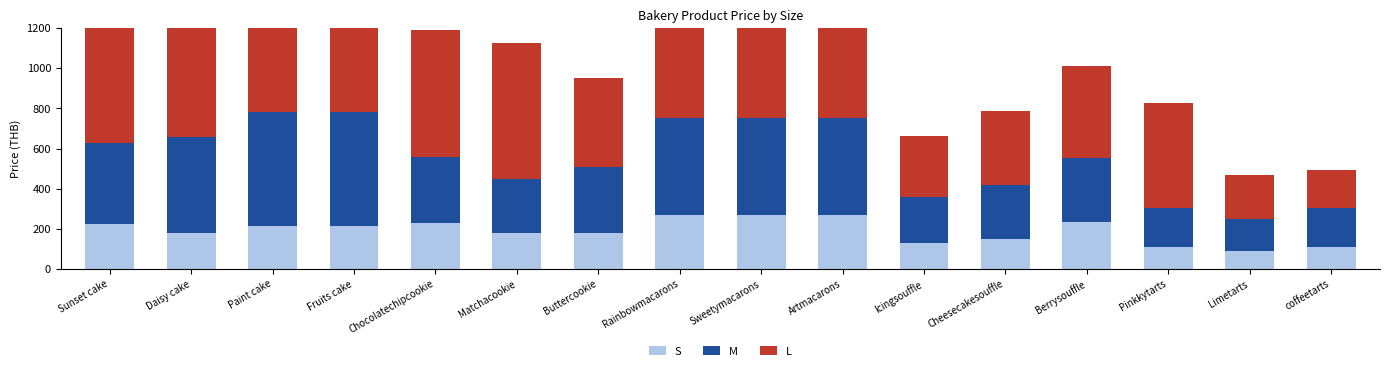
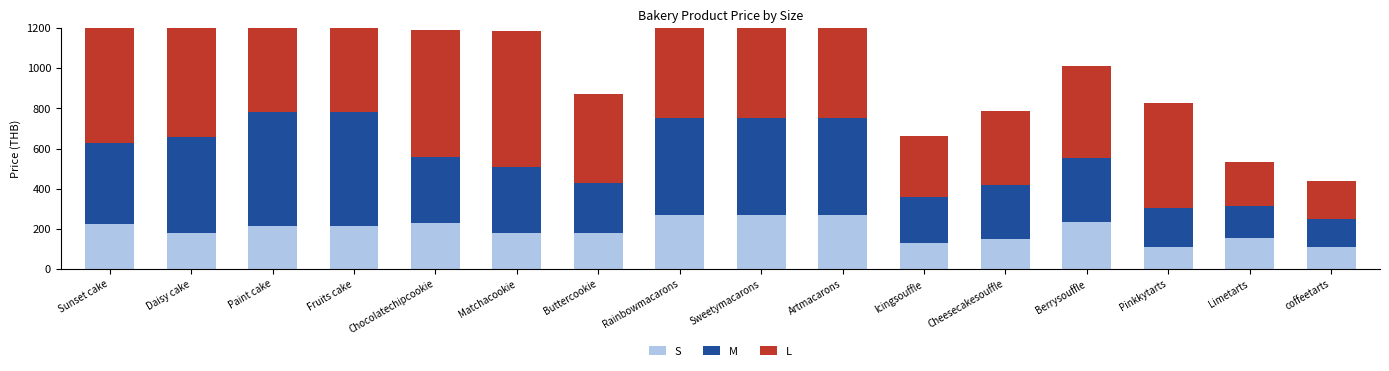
M, Matchacookie: 270 -> 330
M, Buttercookie: 330 -> 250
S, Limetarts: 90 -> 150
M, coffeetarts: 200 -> 140
